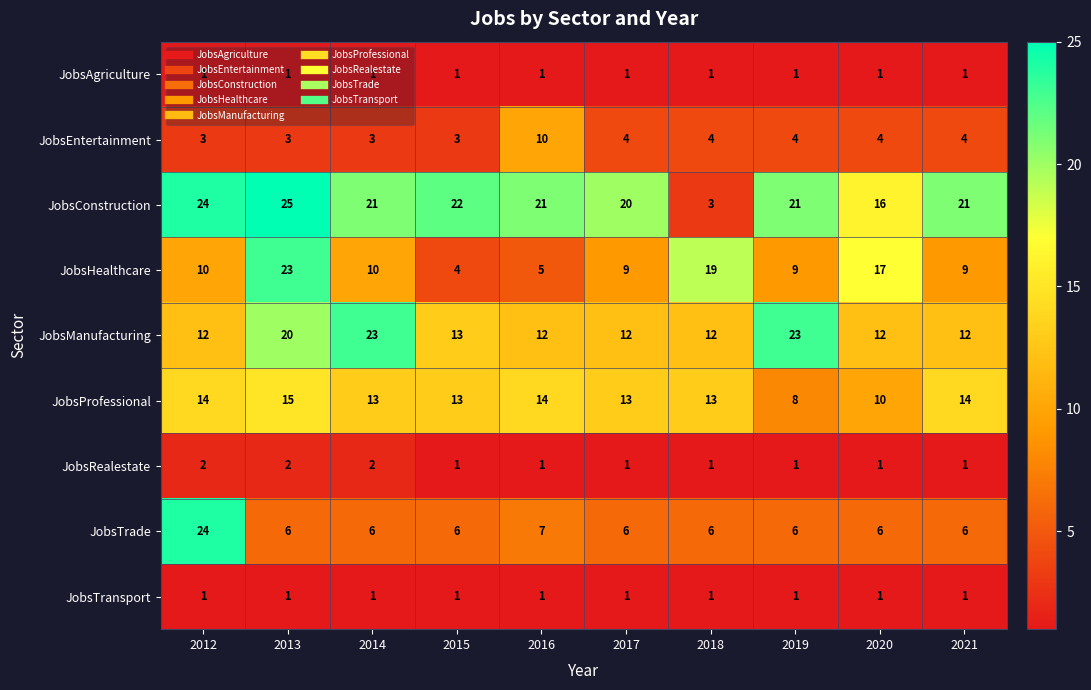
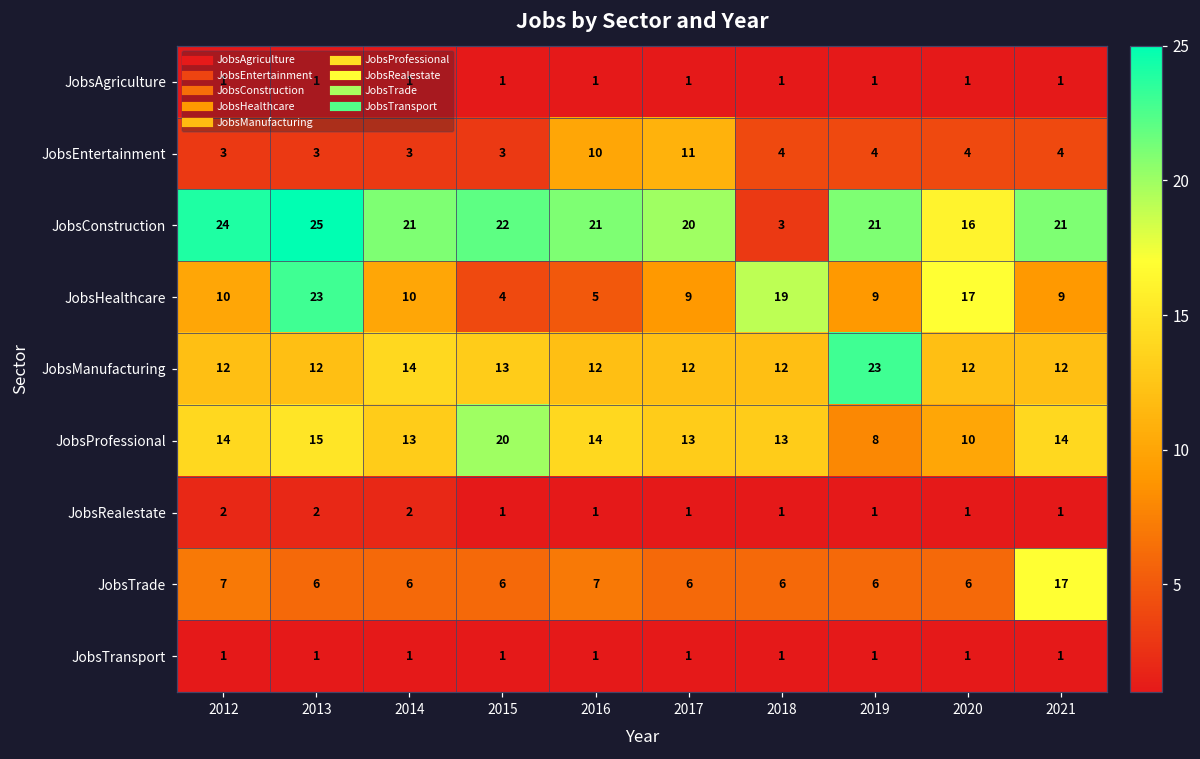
JobsEntertainment, 2017: 4 -> 11
JobsManufacturing, 2013: 20 -> 12
JobsManufacturing, 2014: 23 -> 14
JobsProfessional, 2015: 13 -> 20
JobsTrade, 2012: 24 -> 7
JobsTrade, 2021: 6 -> 17
